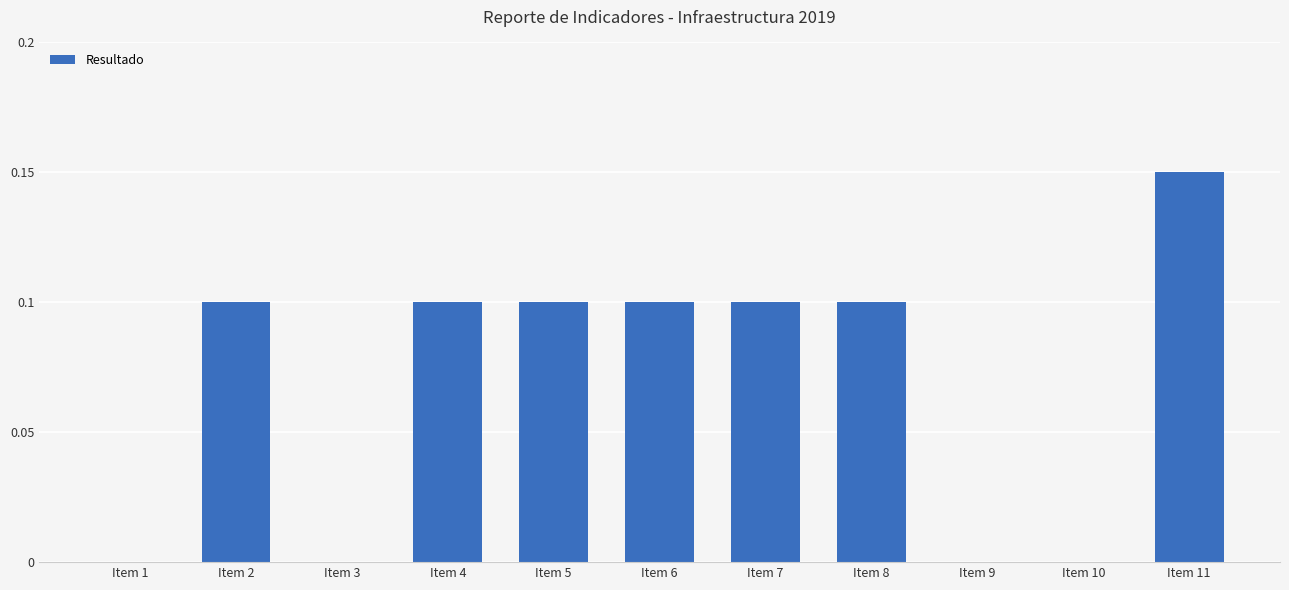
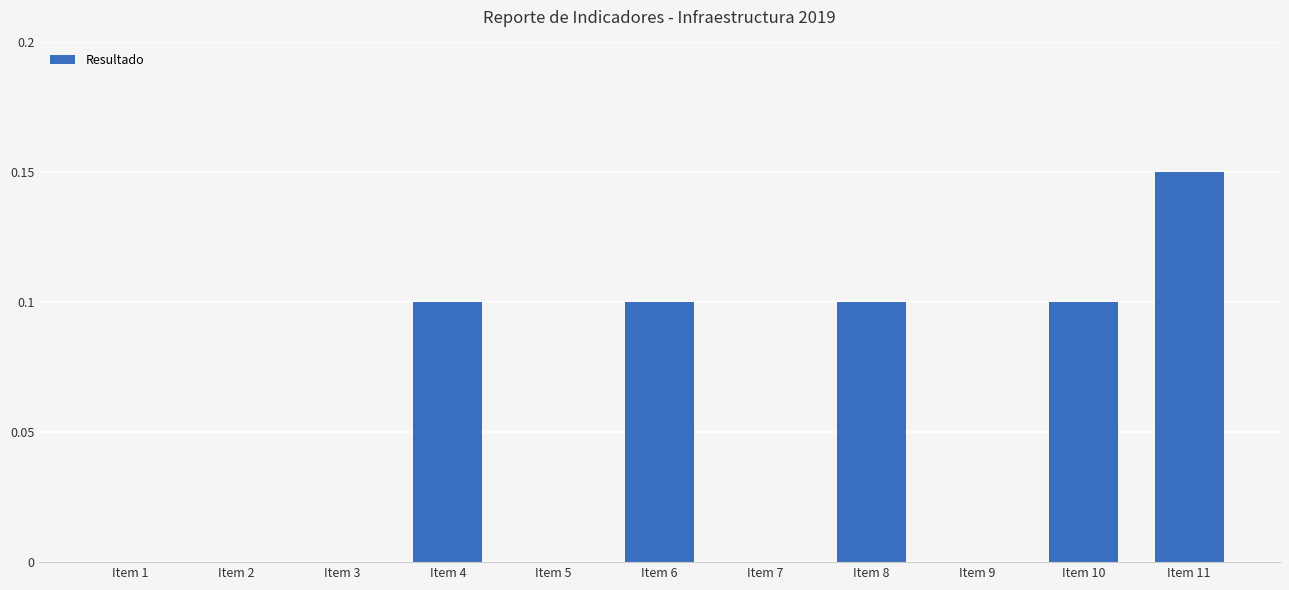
Item 2: 0.1 -> 0.0
Item 5: 0.1 -> 0.0
Item 7: 0.1 -> 0.0
Item 10: 0.0 -> 0.1
